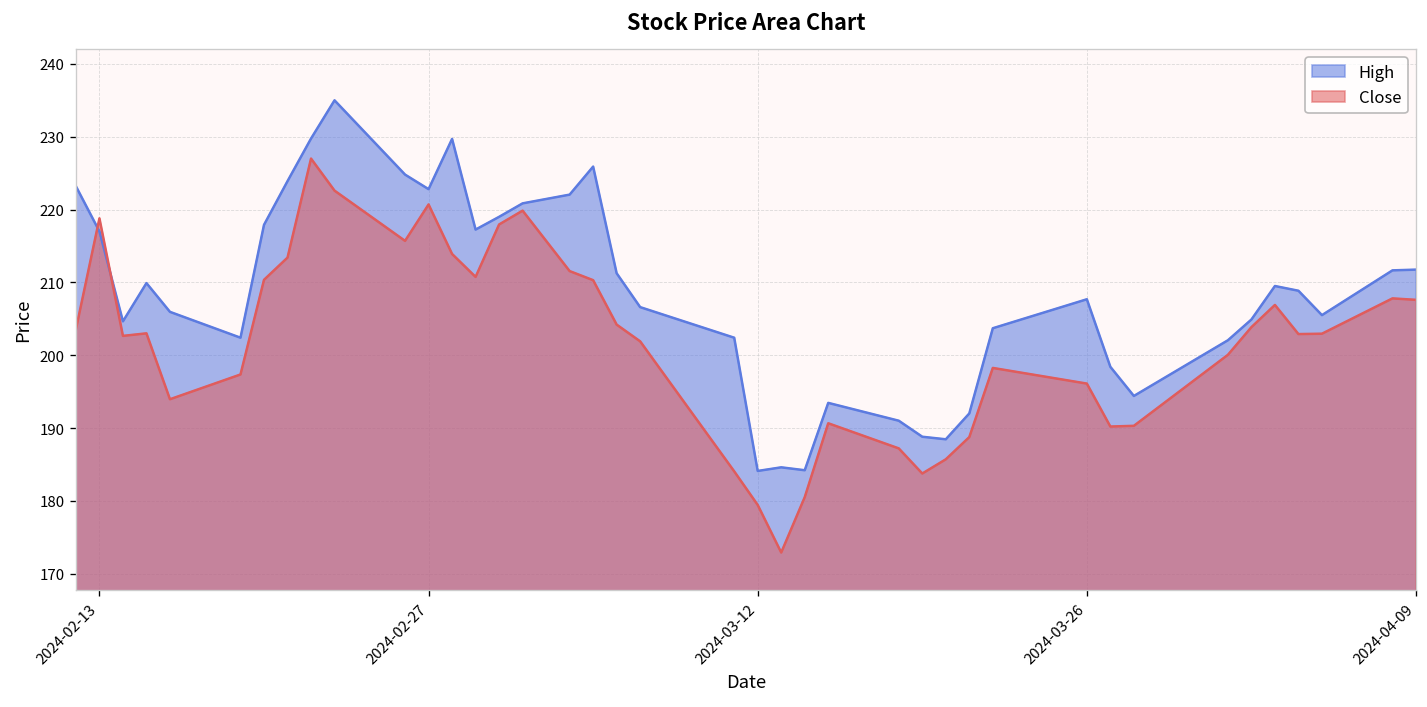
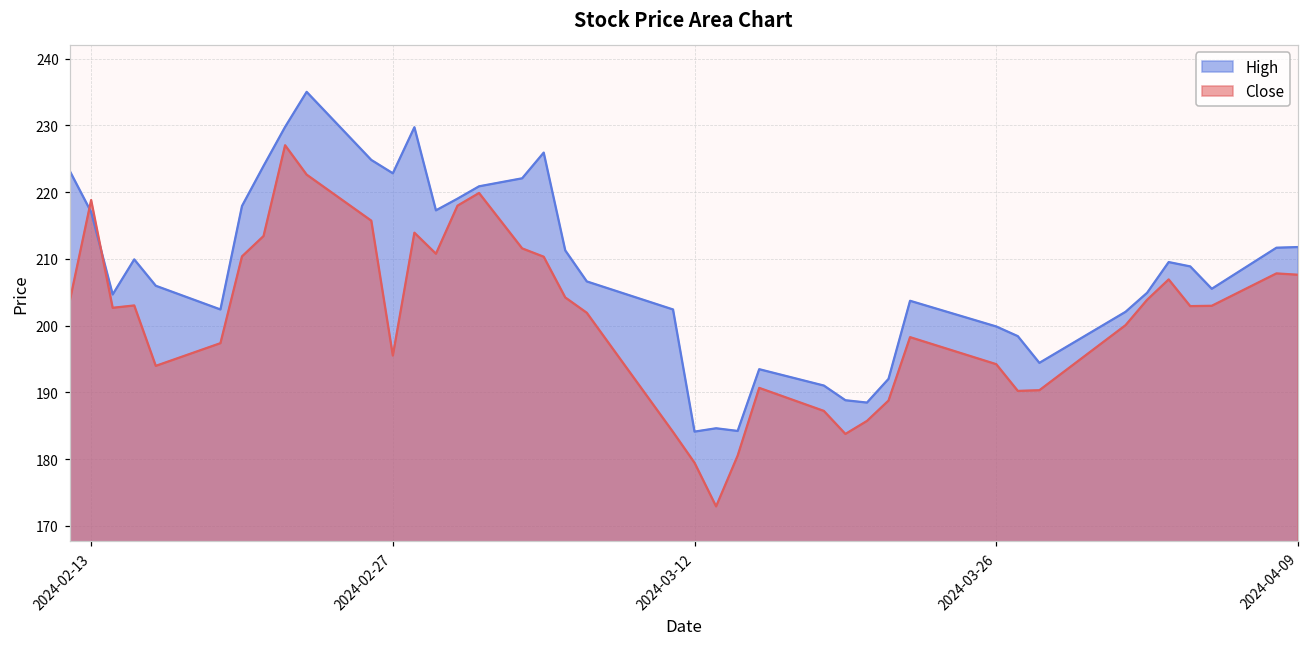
Close, 2024-02-27: 221 -> 196
High, 2024-03-26: 208 -> 200
Close, 2024-03-26: 196 -> 194
